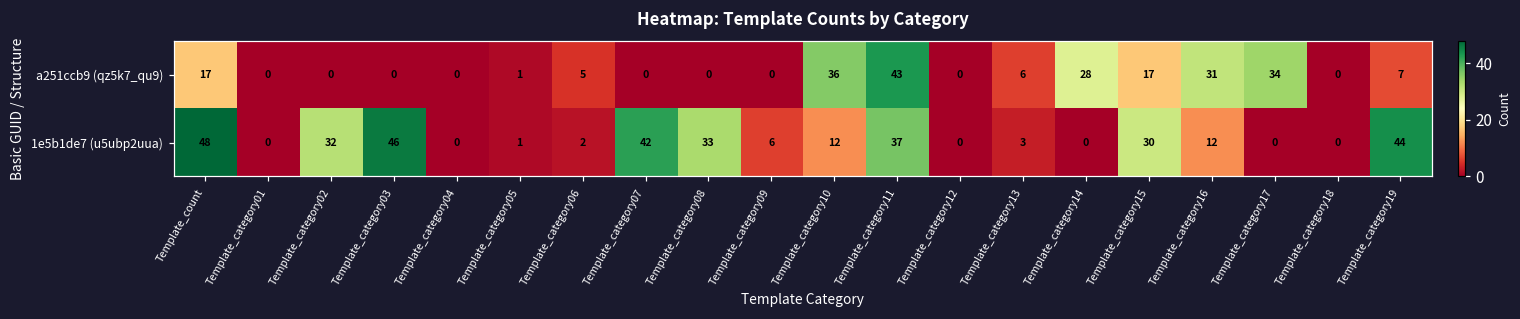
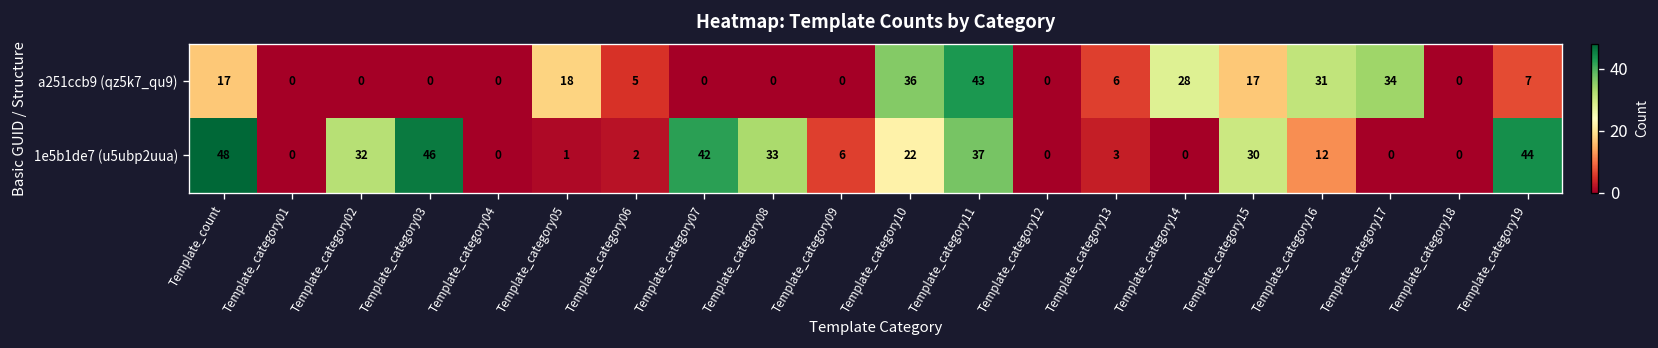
a251ccb9 (qz5k7_qu9), Template_category05: 1 -> 18
1e5b1de7 (u5ubp2uua), Template_category10: 12 -> 22
